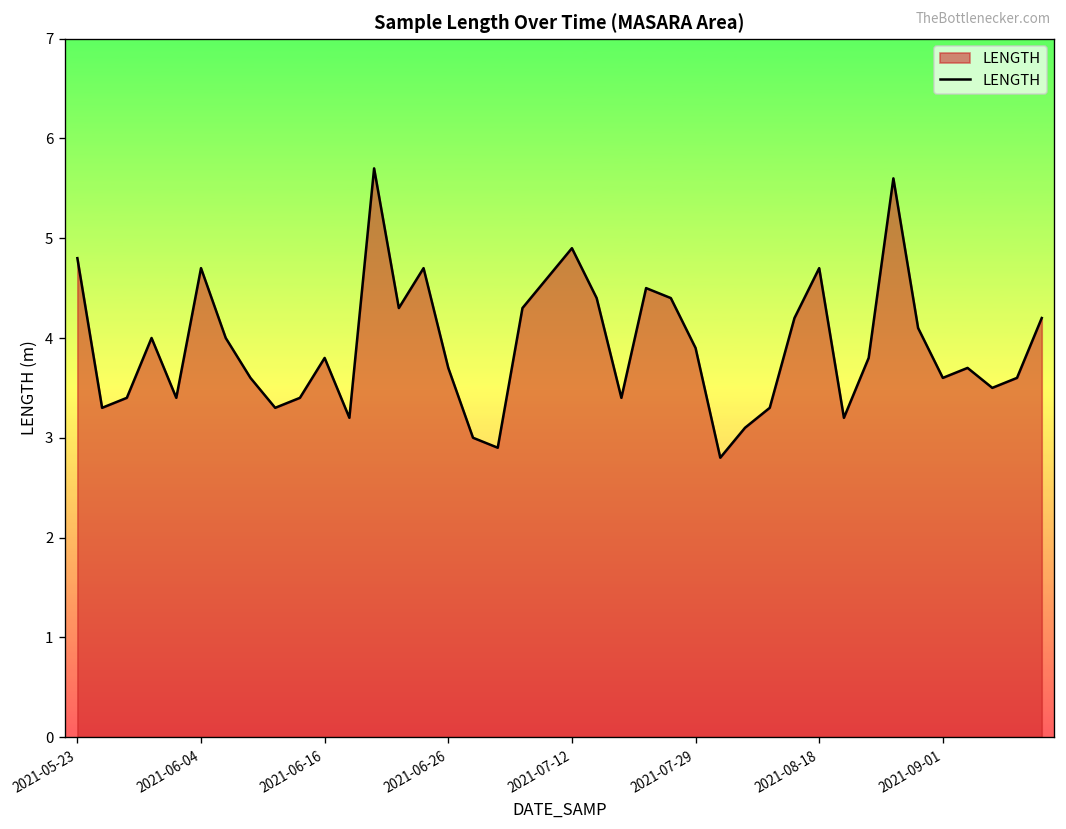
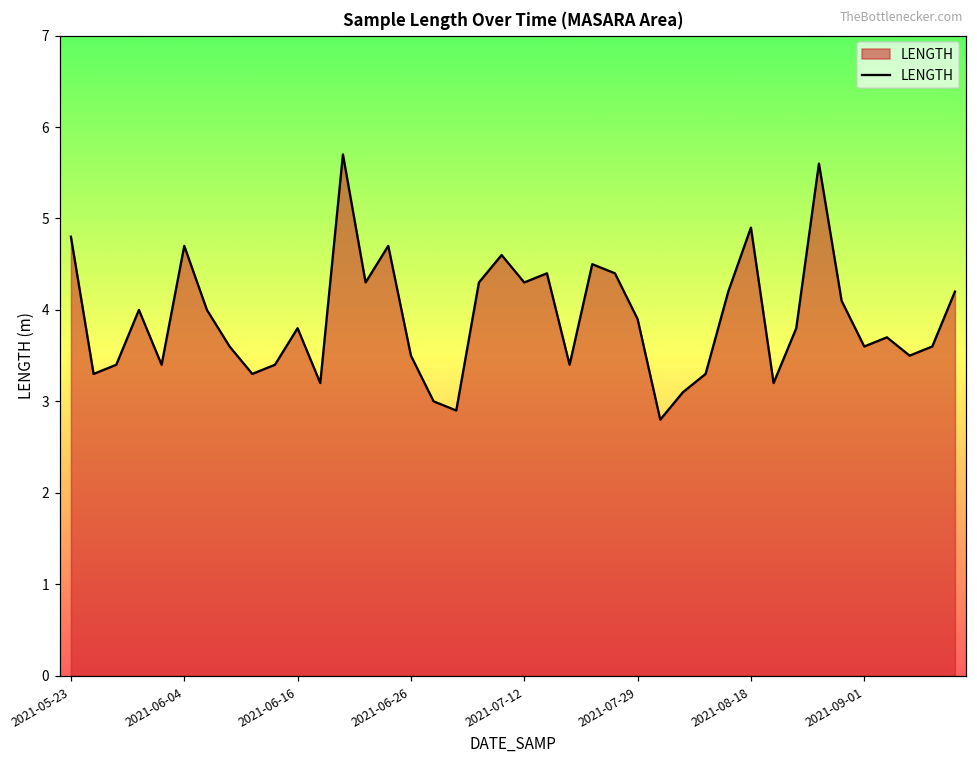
2021-06-26: 3.7 -> 3.5
2021-07-12: 4.9 -> 4.3
2021-08-18: 4.7 -> 4.9
